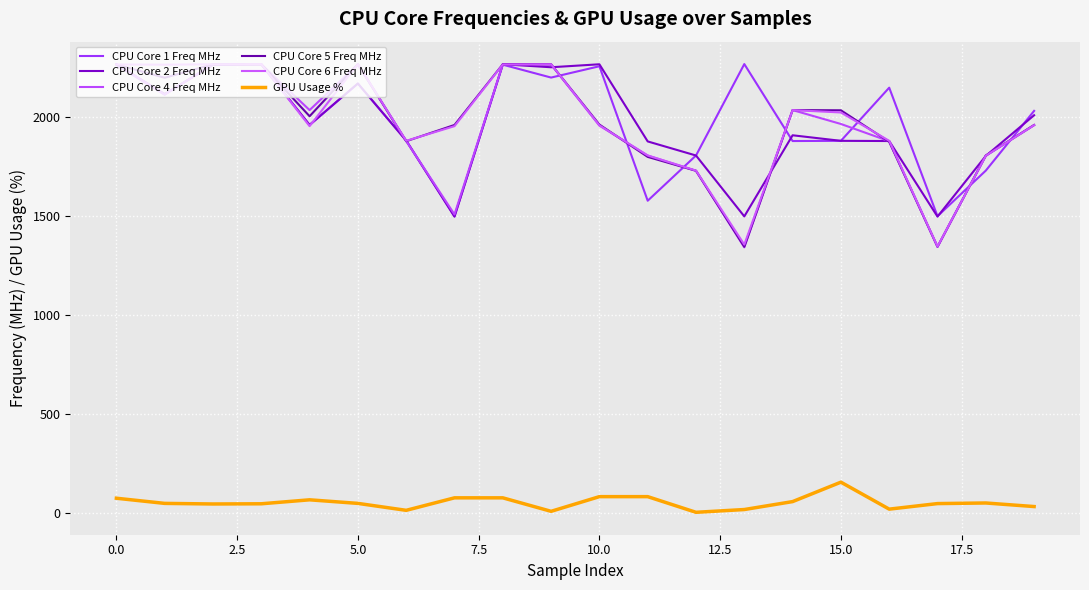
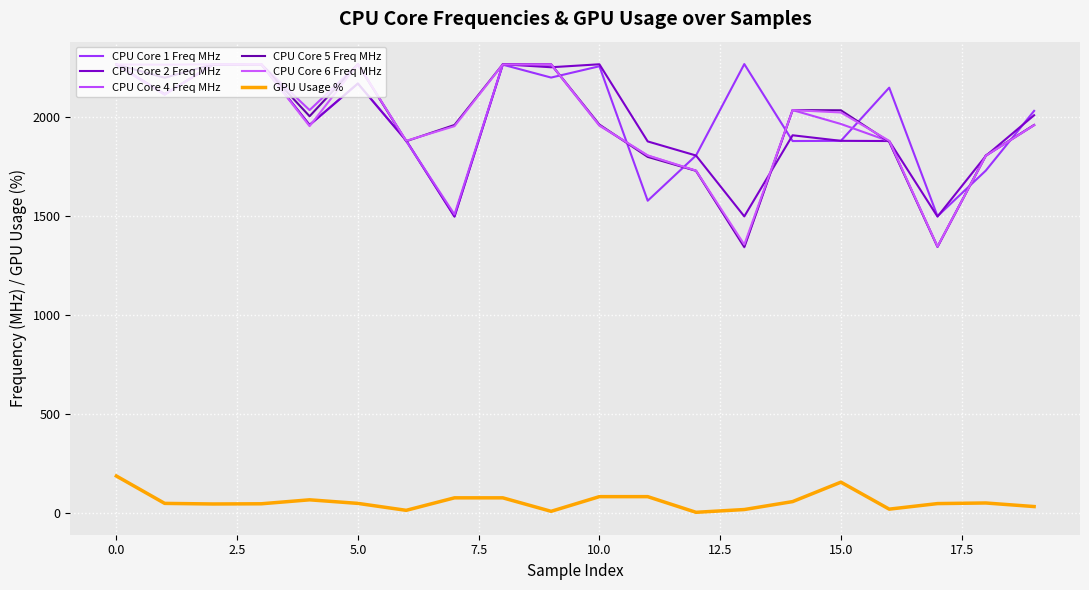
GPU Usage %, 0.0: 80 -> 190
